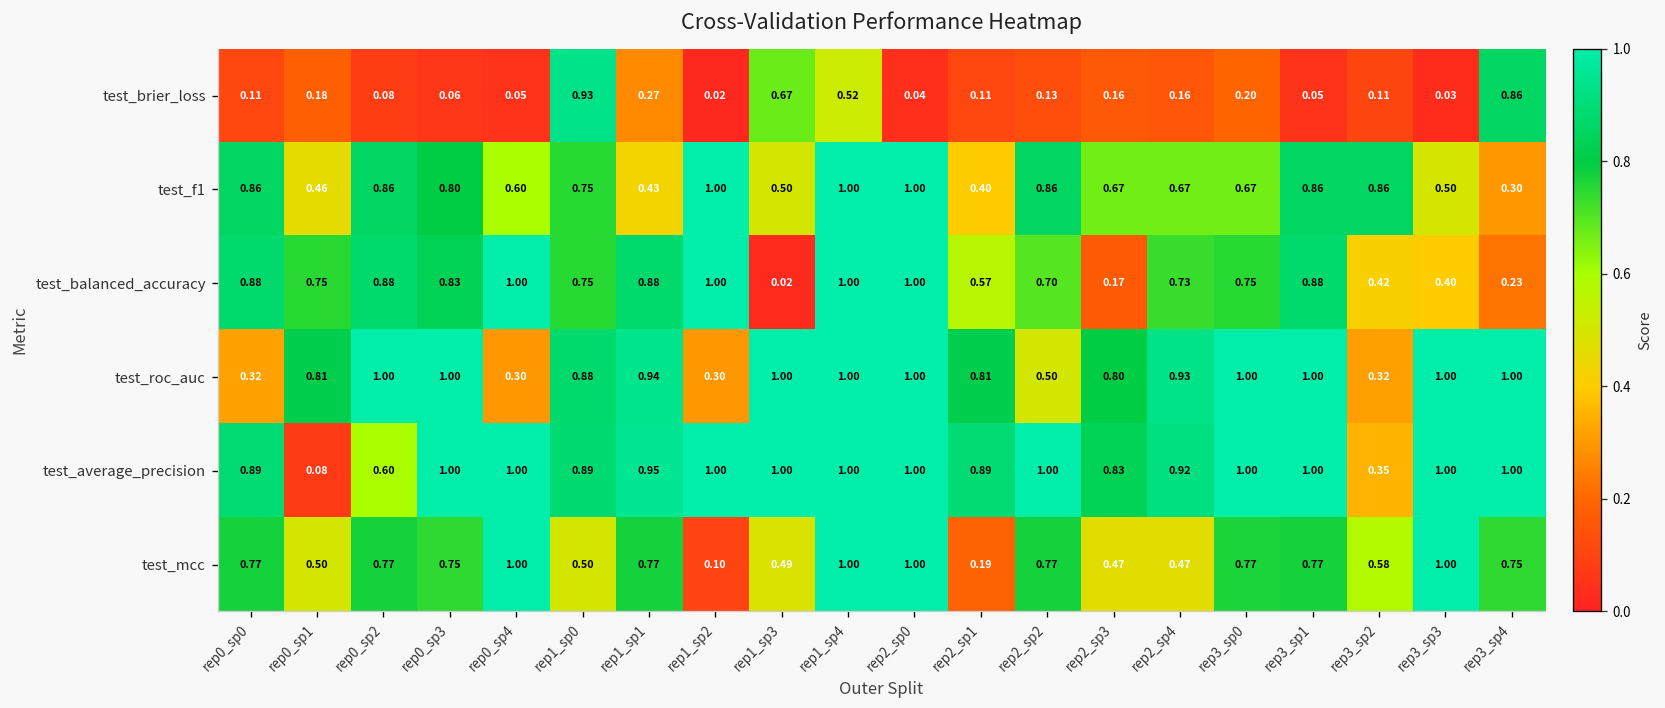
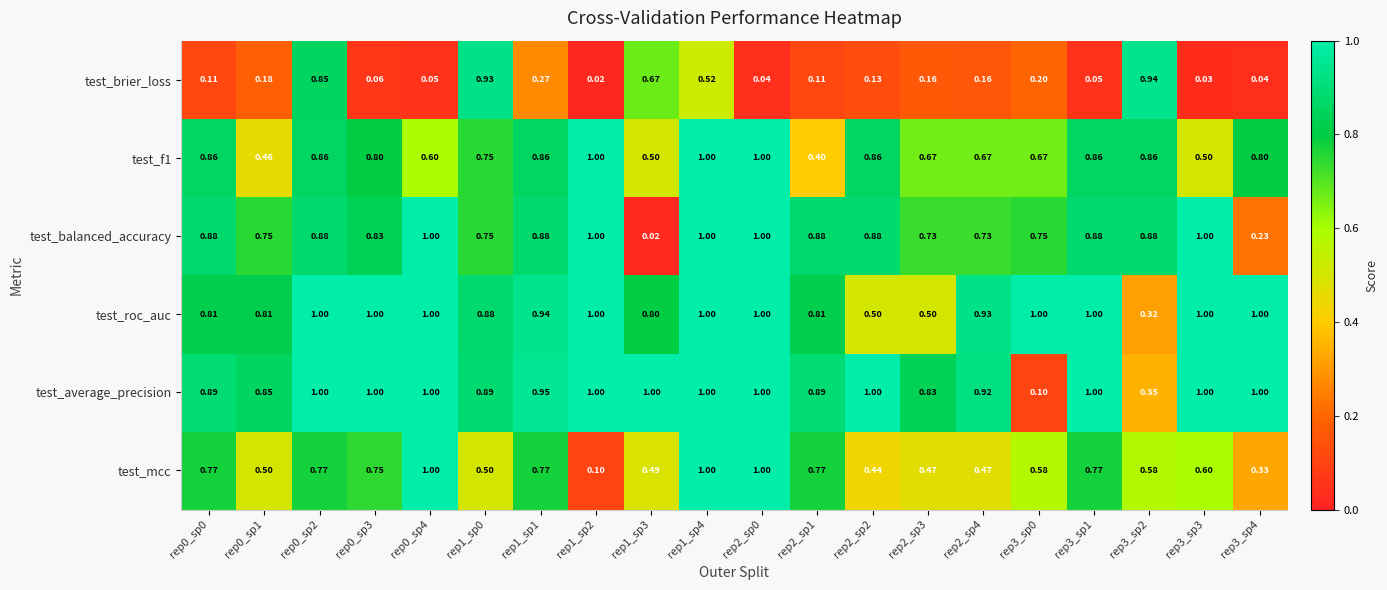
test_brier_loss, rep0_sp2: 0.08 -> 0.85
test_brier_loss, rep3_sp2: 0.11 -> 0.94
test_brier_loss, rep3_sp4: 0.86 -> 0.04
test_f1, rep1_sp1: 0.43 -> 0.86
test_f1, rep3_sp4: 0.30 -> 0.80
test_balanced_accuracy, rep2_sp1: 0.57 -> 0.88
test_balanced_accuracy, rep2_sp2: 0.70 -> 0.88
test_balanced_accuracy, rep2_sp3: 0.17 -> 0.73
test_balanced_accuracy, rep3_sp2: 0.42 -> 0.88
test_balanced_accuracy, rep3_sp3: 0.40 -> 1.00
test_roc_auc, rep0_sp0: 0.32 -> 0.81
test_roc_auc, rep0_sp4: 0.30 -> 1.00
test_roc_auc, rep1_sp2: 0.30 -> 1.00
test_roc_auc, rep1_sp3: 1.00 -> 0.80
test_roc_auc, rep2_sp3: 0.80 -> 0.50
test_average_precision, rep0_sp1: 0.08 -> 0.85
test_average_precision, rep0_sp2: 0.60 -> 1.00
test_average_precision, rep3_sp0: 1.00 -> 0.10
test_mcc, rep2_sp1: 0.19 -> 0.77
test_mcc, rep2_sp2: 0.77 -> 0.44
test_mcc, rep3_sp0: 0.77 -> 0.58
test_mcc, rep3_sp3: 1.00 -> 0.60
test_mcc, rep3_sp4: 0.75 -> 0.33
